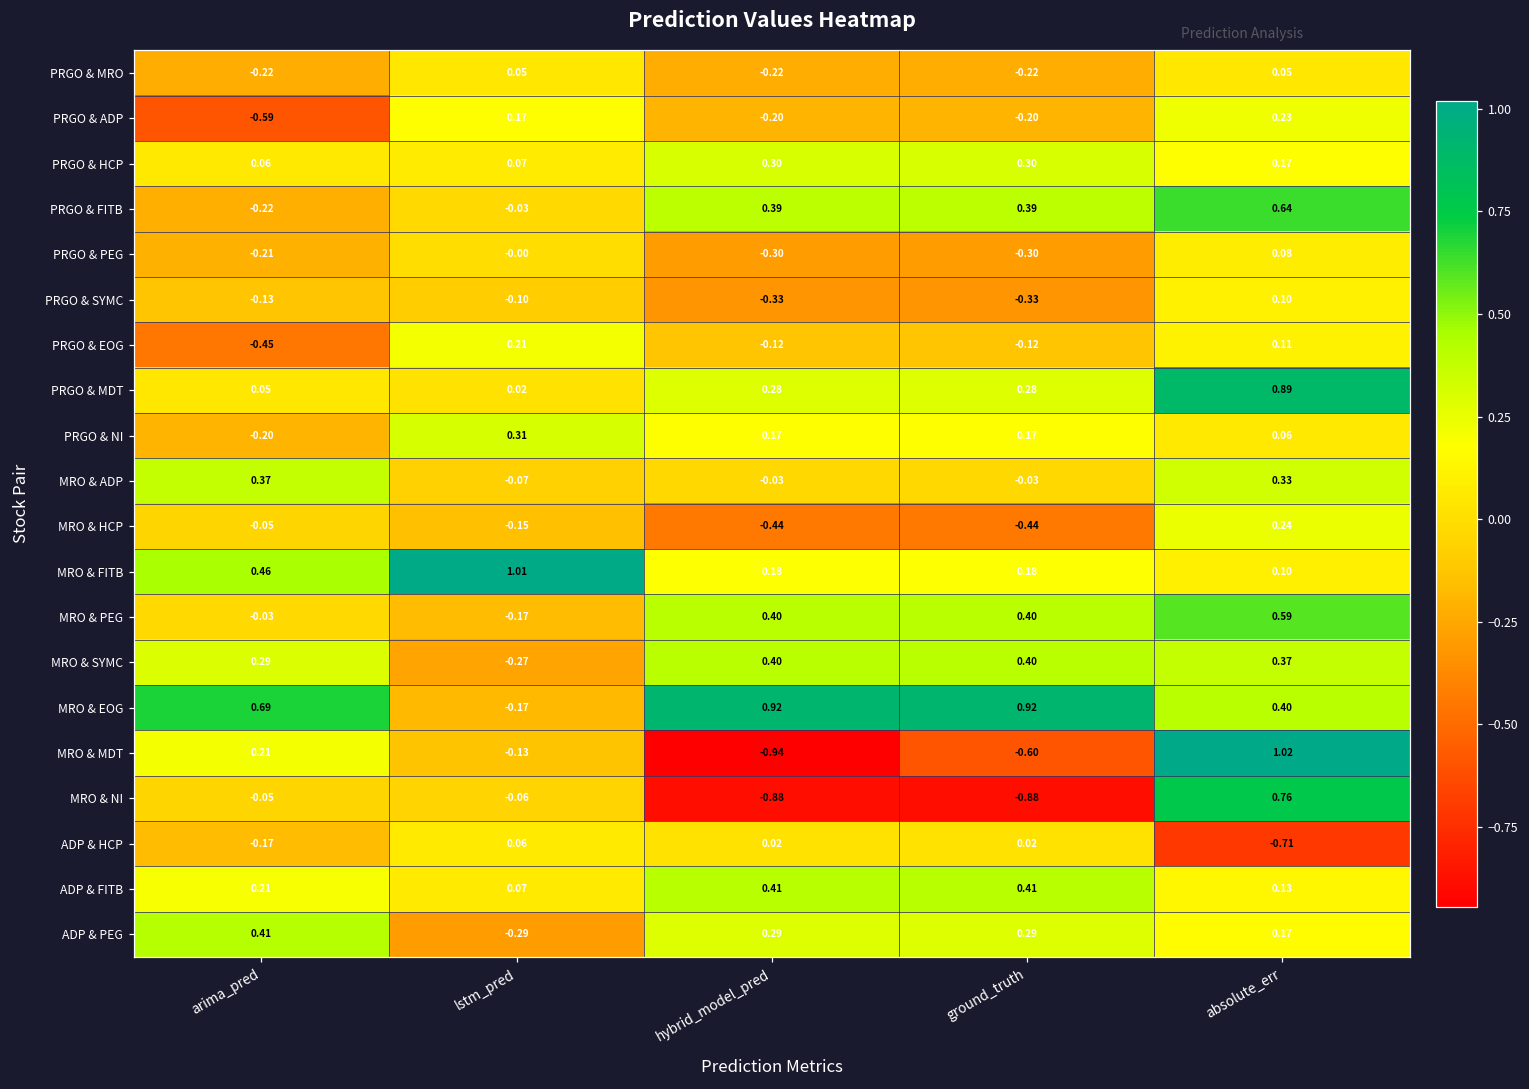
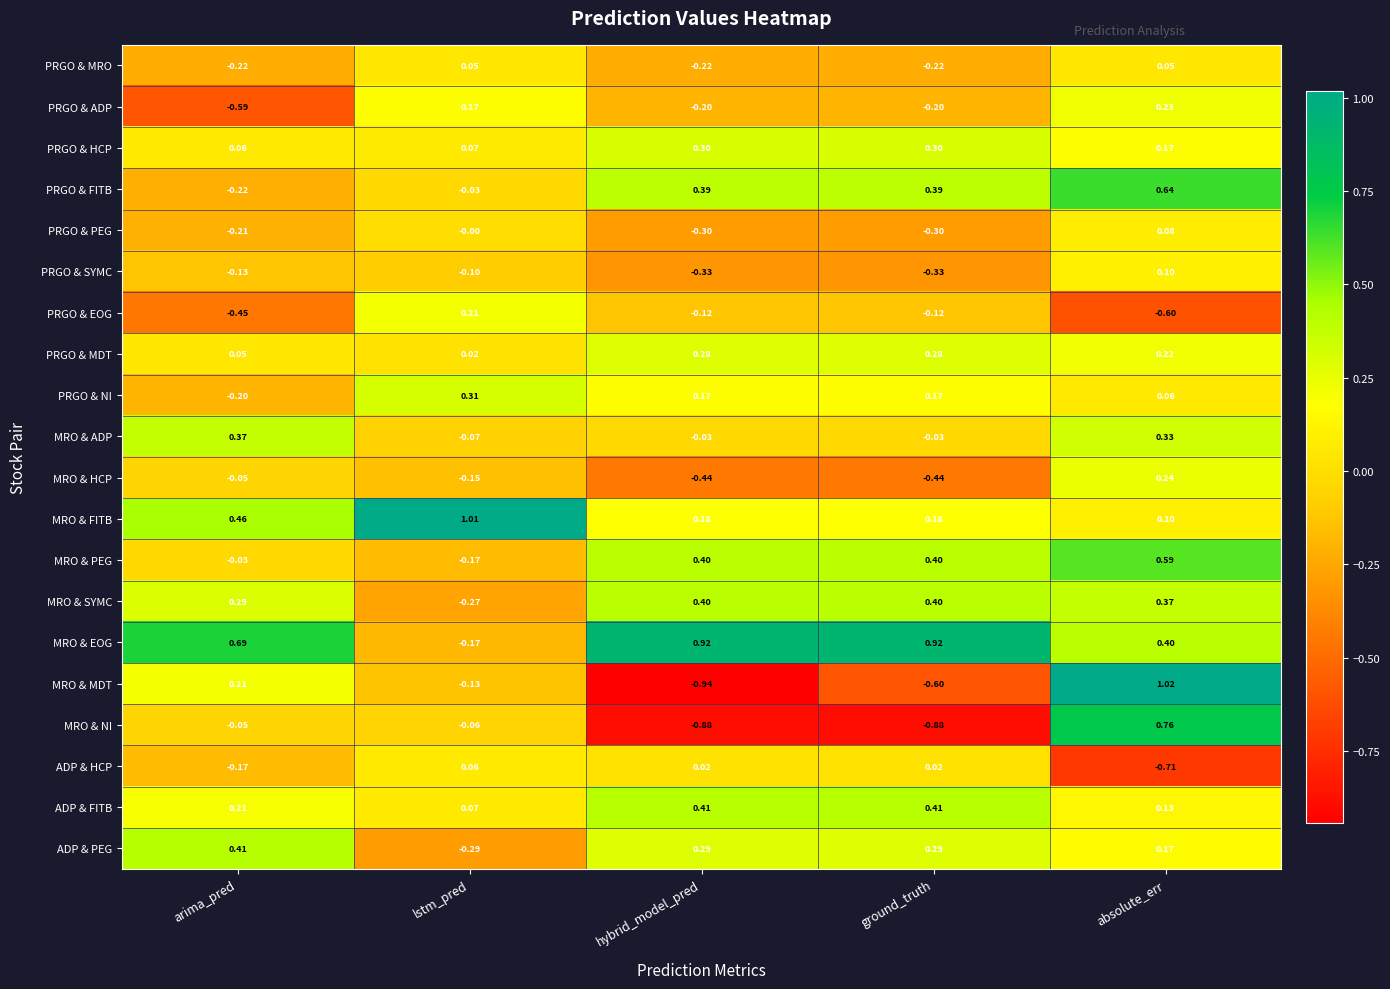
PRGO & EOG, absolute_err: 0.11 -> -0.60
PRGO & MDT, absolute_err: 0.89 -> 0.22
